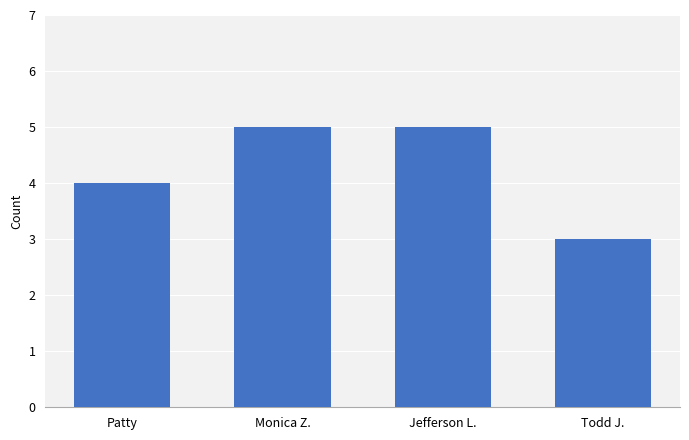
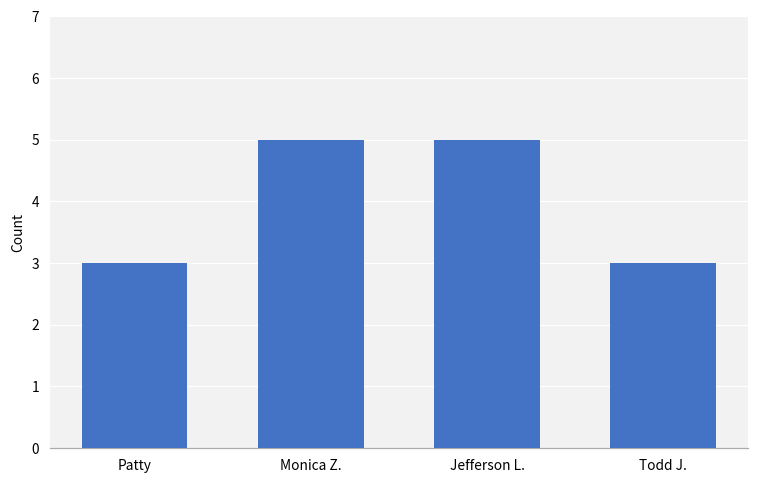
Patty: 4 -> 3
